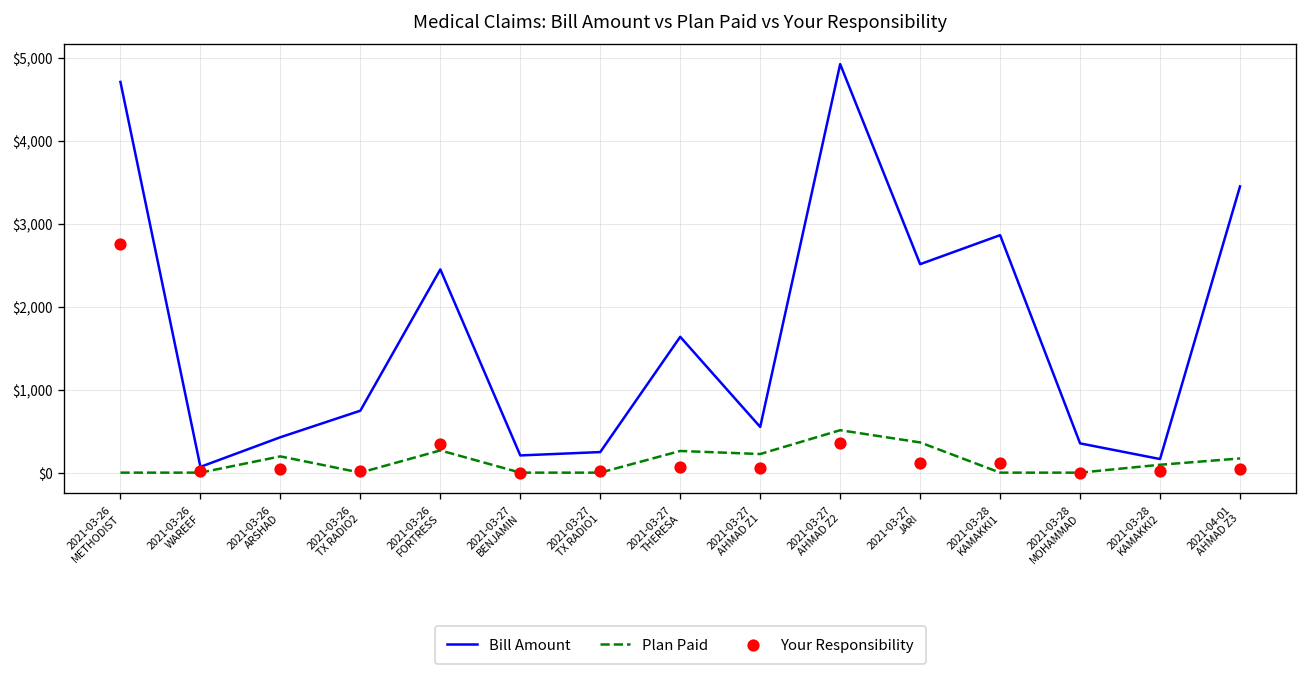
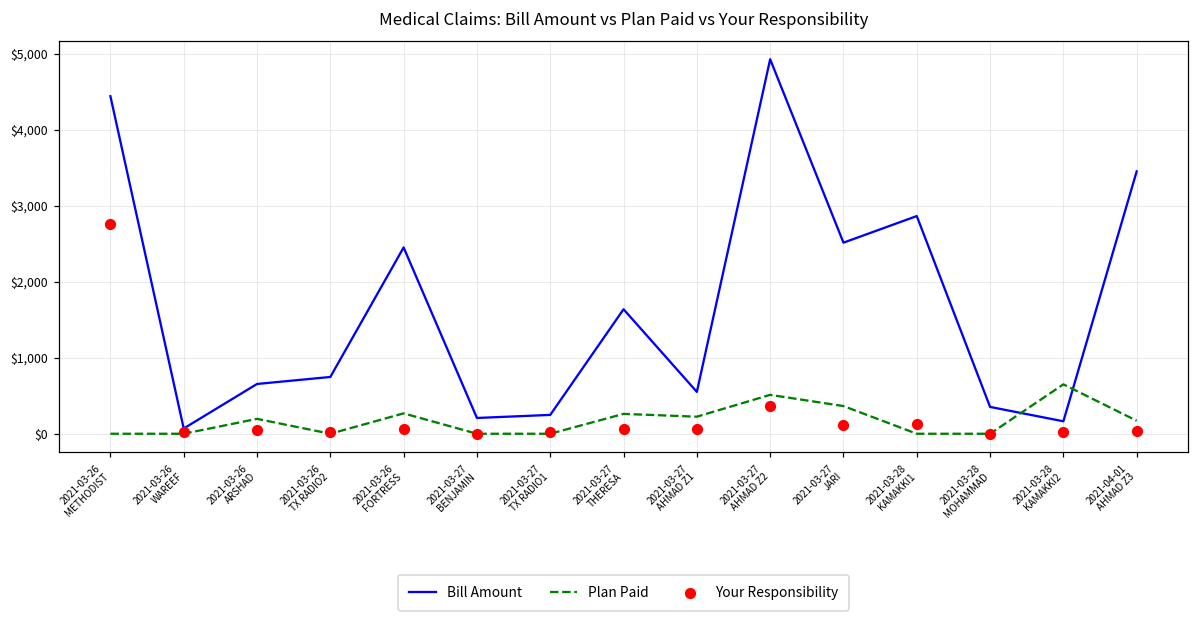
Bill Amount, 2021-03-26 METHODIST: $4,700 -> $4,400
Bill Amount, 2021-03-26 ARSHAD: $400 -> $700
Your Responsibility, 2021-03-26 FORTRESS: $400 -> $100
Plan Paid, 2021-03-28 KAMAKKI2: $100 -> $600
